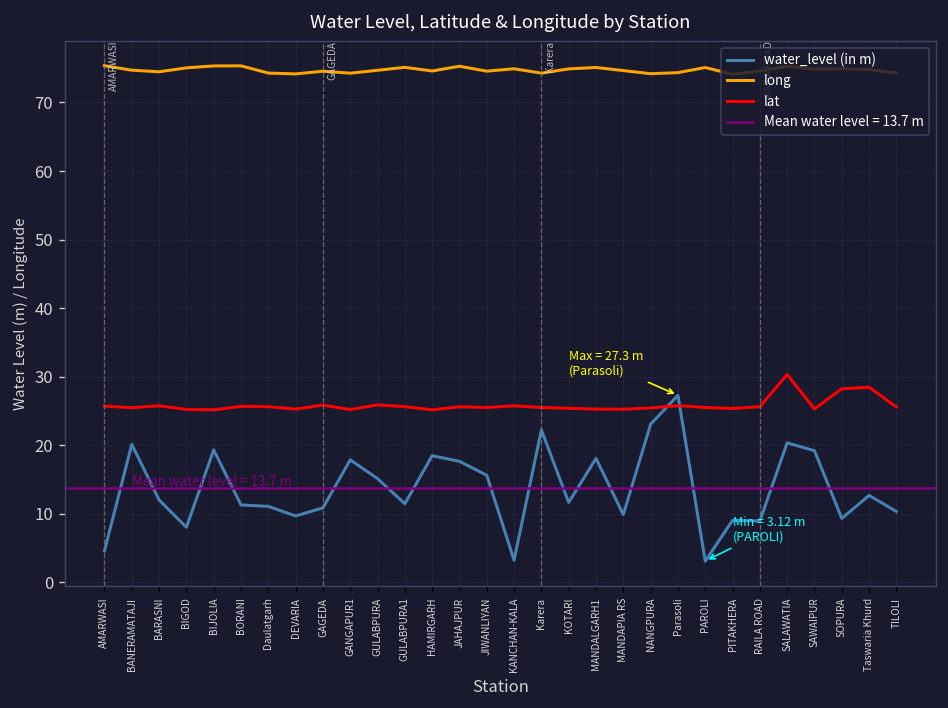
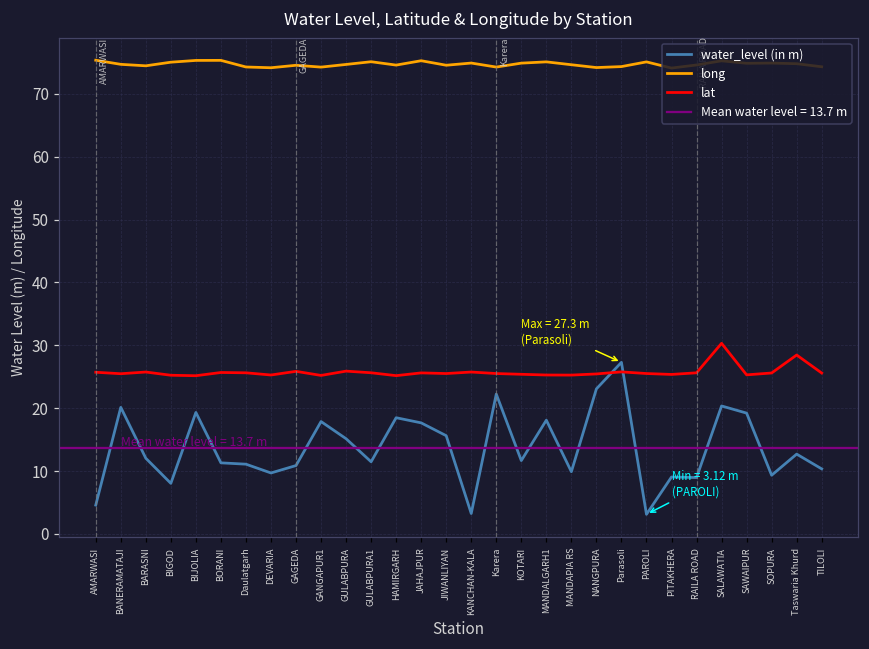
lat, SOPURA: 28 -> 26
